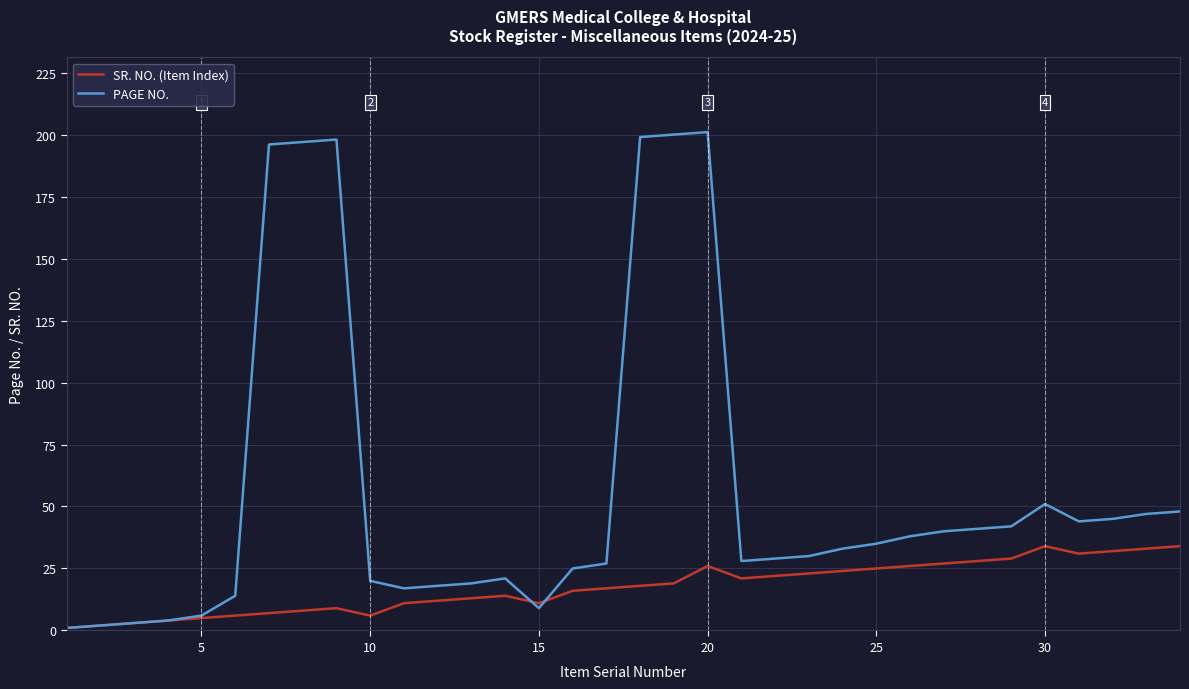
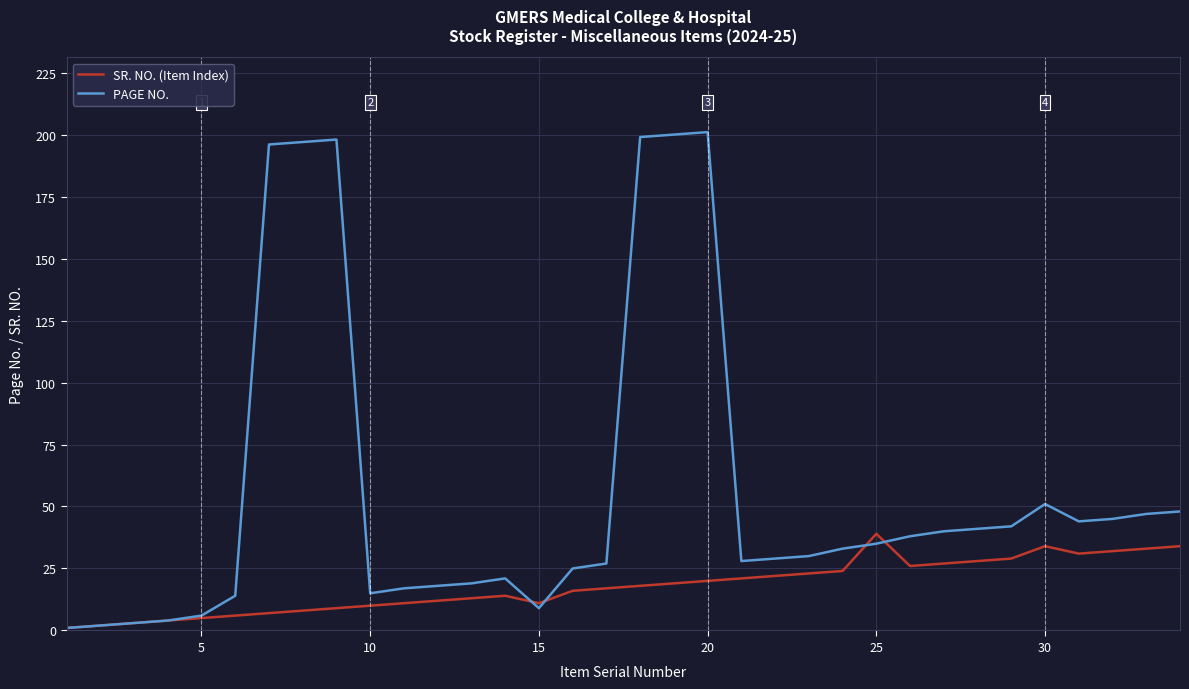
SR. NO. (Item Index), 10: 6 -> 10
PAGE NO., 10: 20 -> 15
SR. NO. (Item Index), 20: 26 -> 20
SR. NO. (Item Index), 25: 25 -> 39
